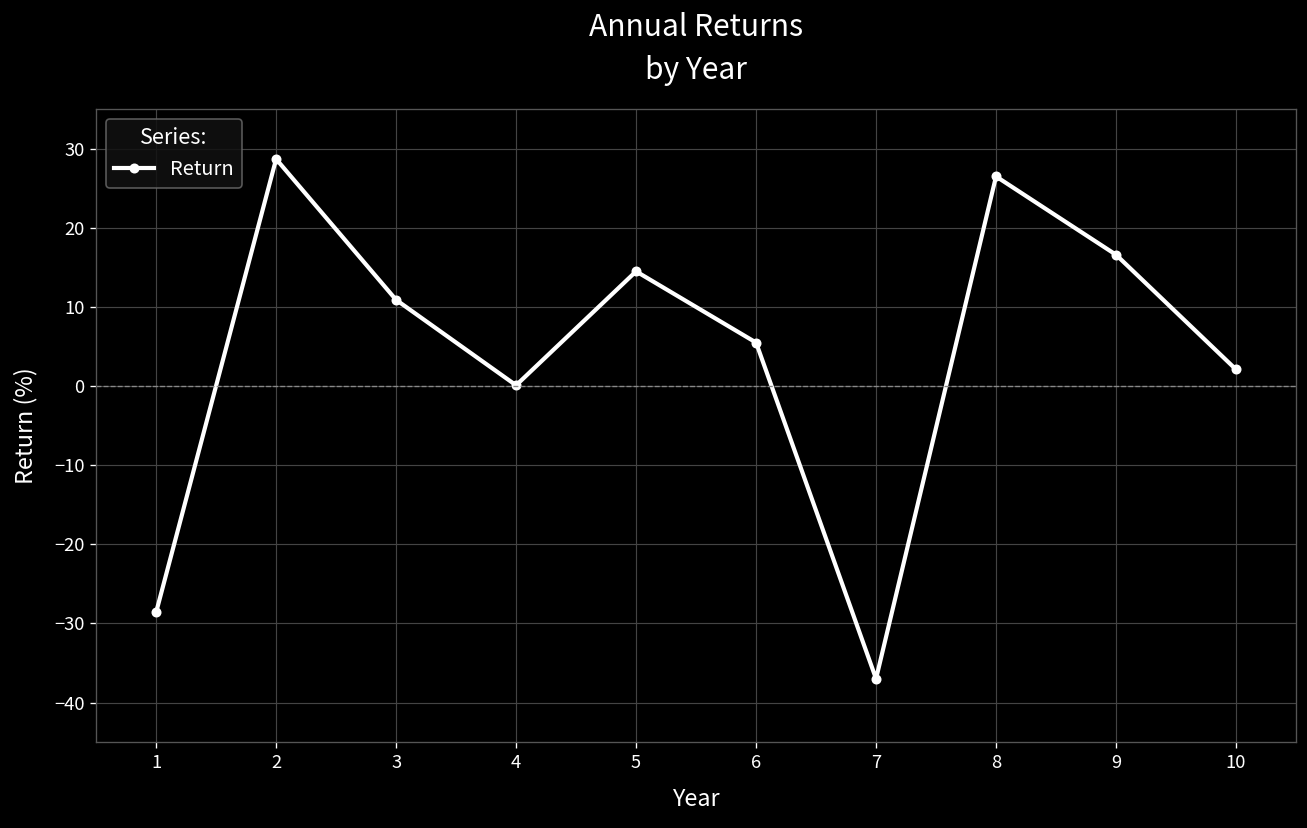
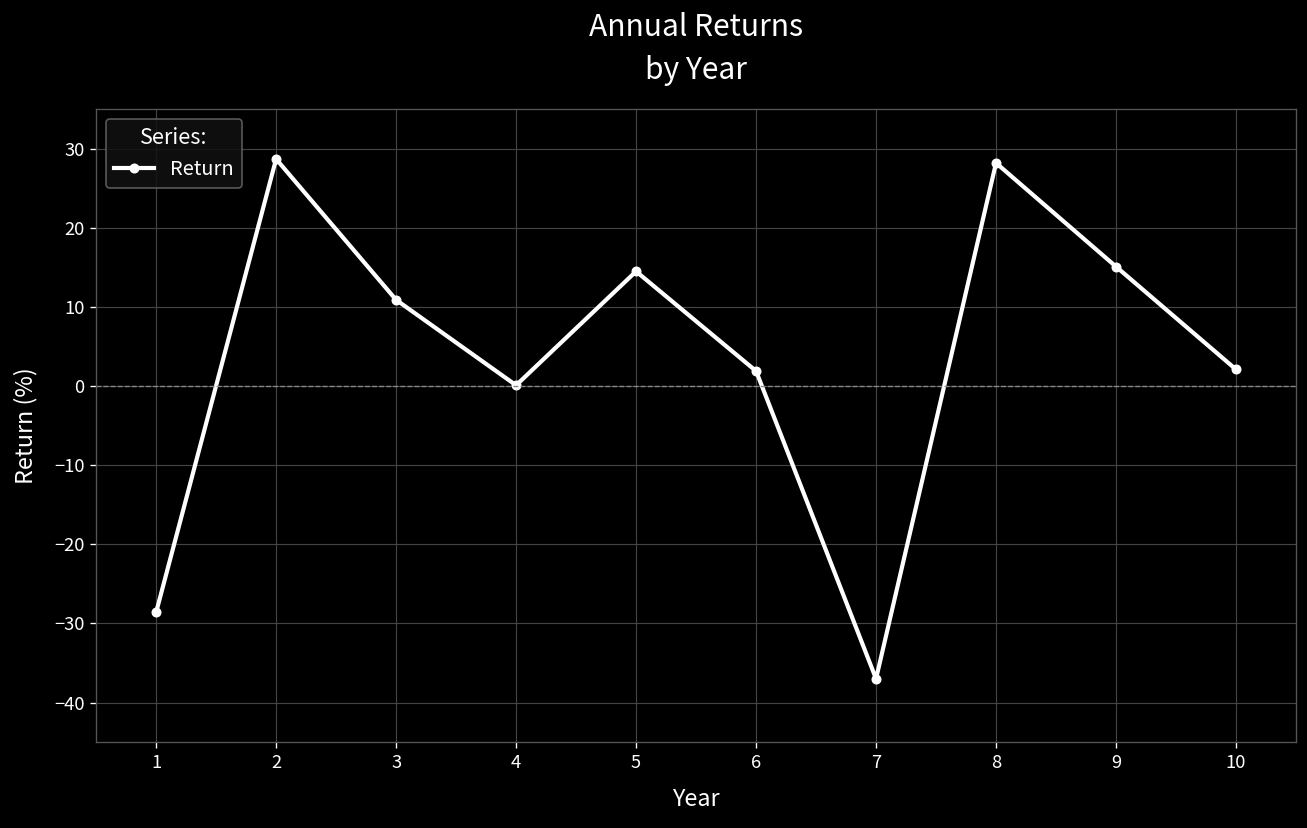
6: 6 -> 2
8: 27 -> 28
9: 17 -> 15
